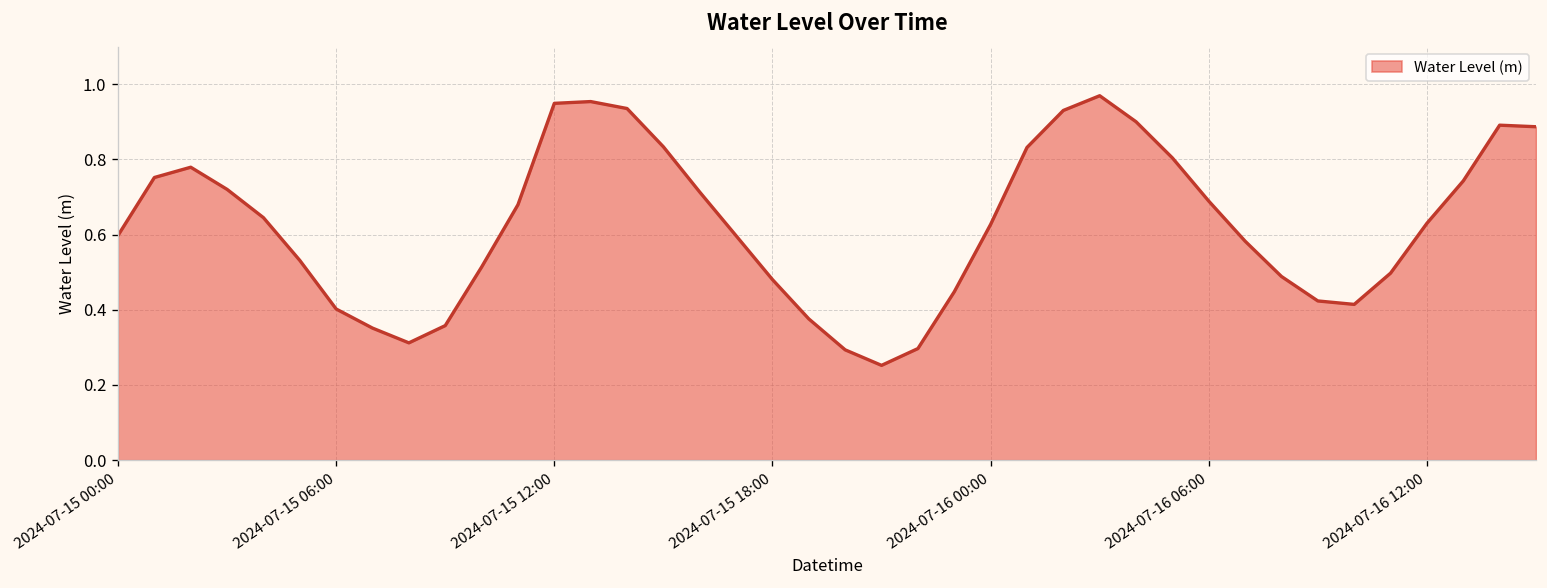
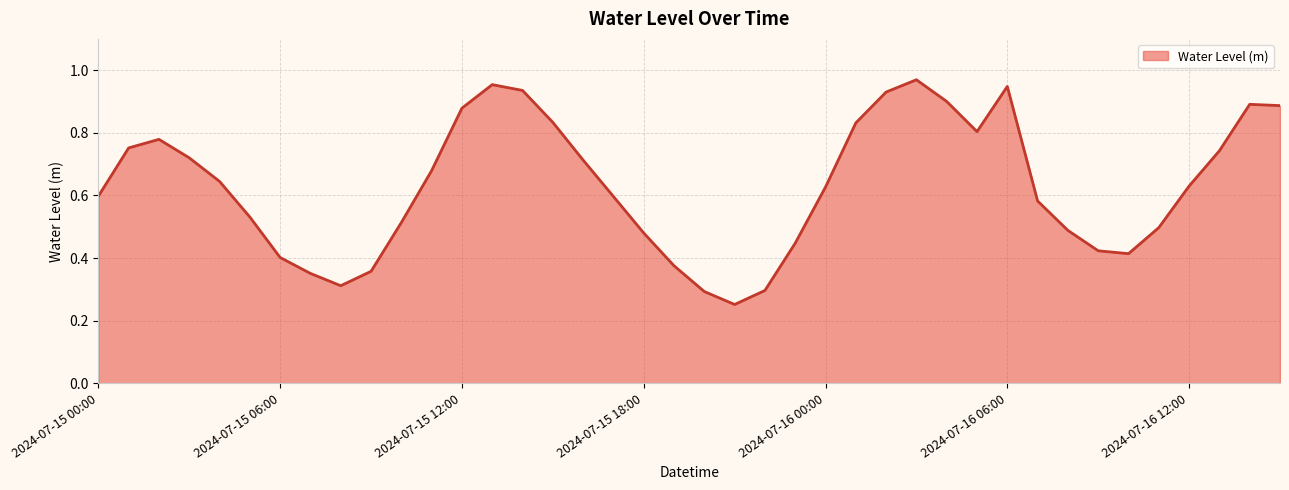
2024-07-15 12:00: 0.95 -> 0.88
2024-07-16 06:00: 0.69 -> 0.95
